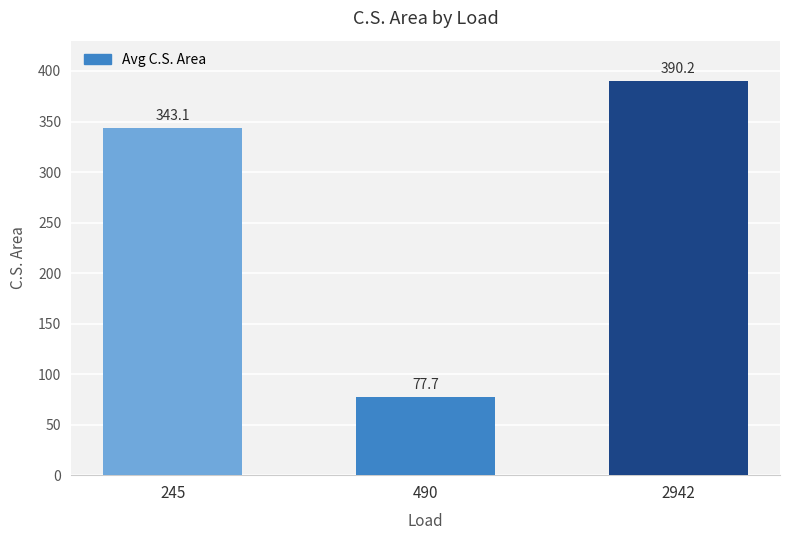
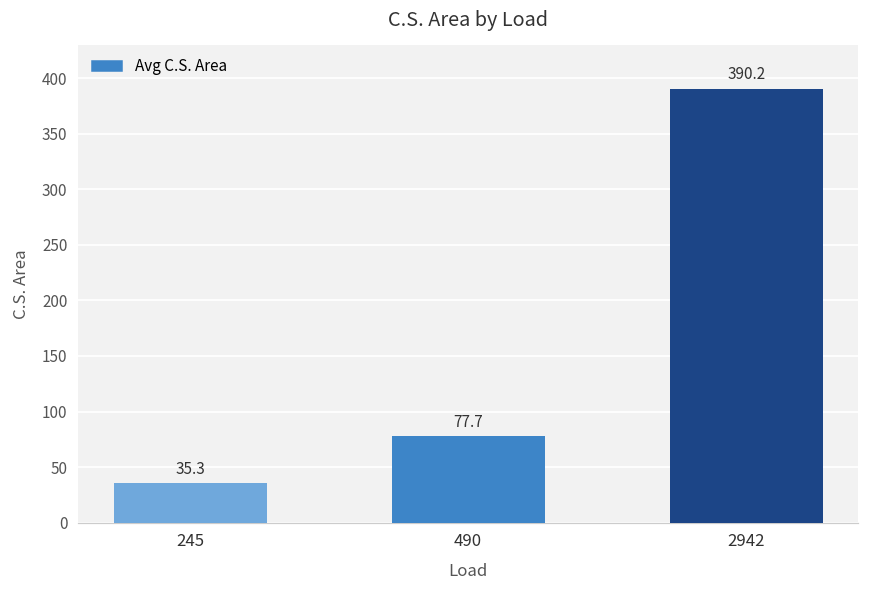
245: 343.1 -> 35.3
